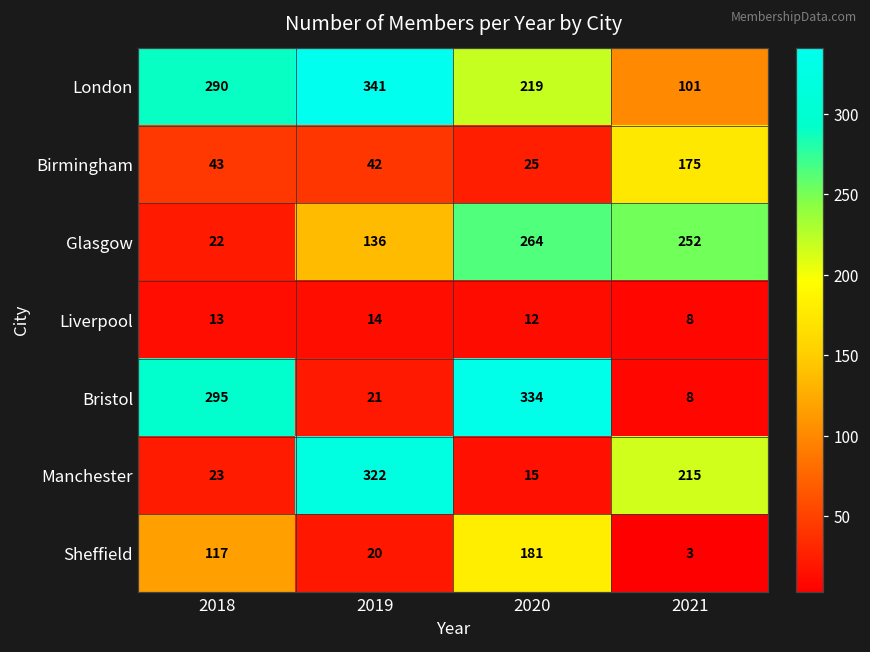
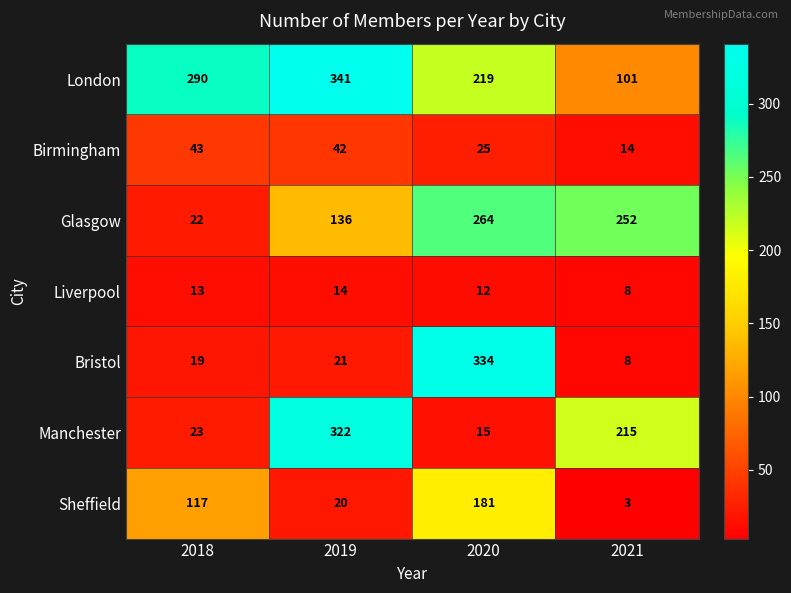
Birmingham, 2021: 175 -> 14
Bristol, 2018: 295 -> 19
